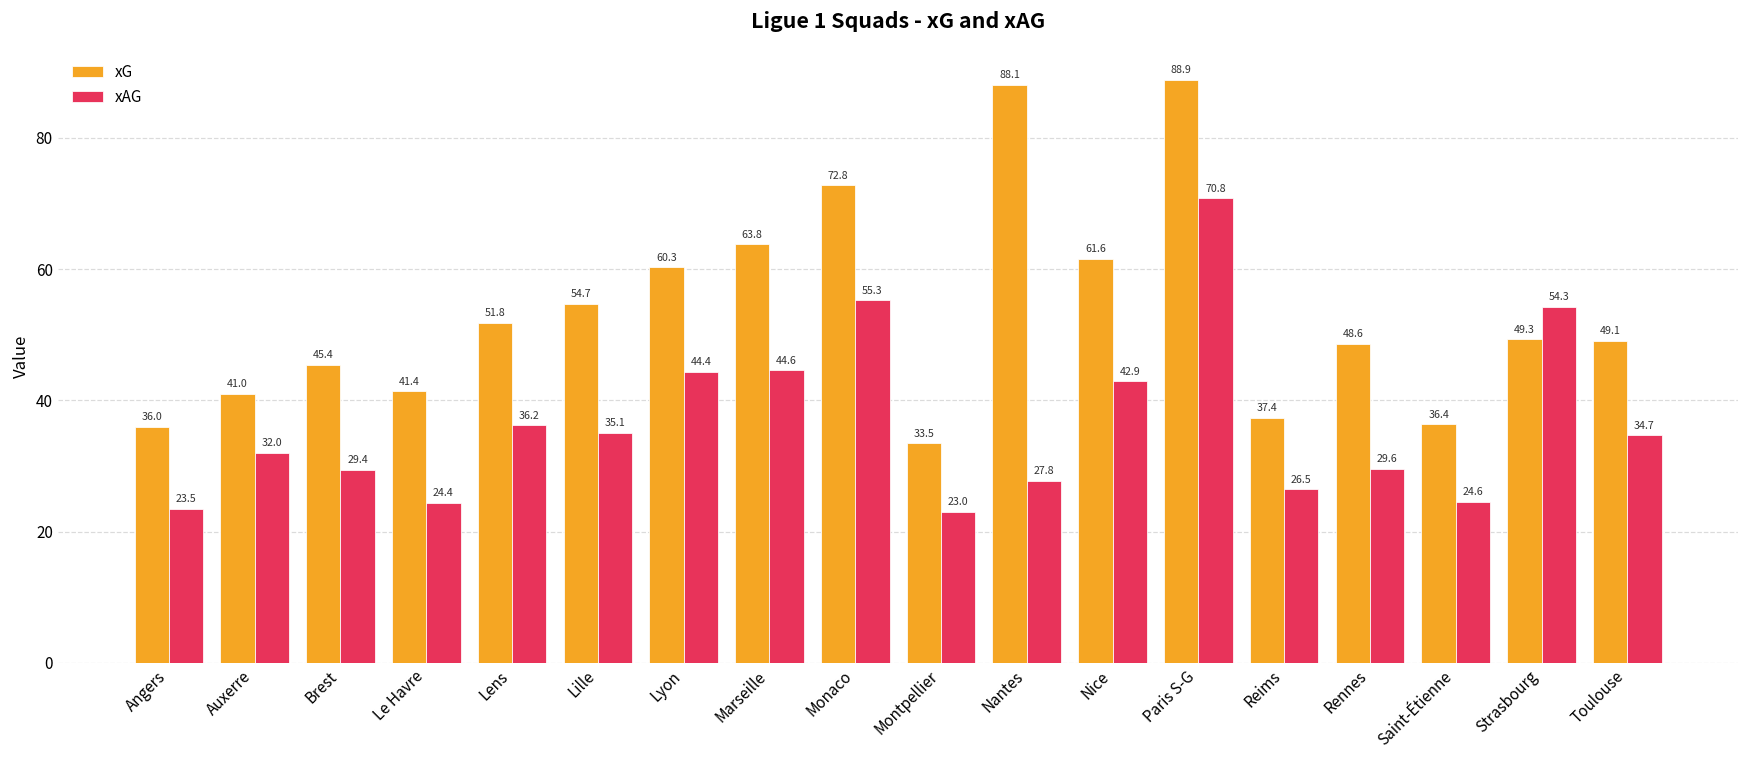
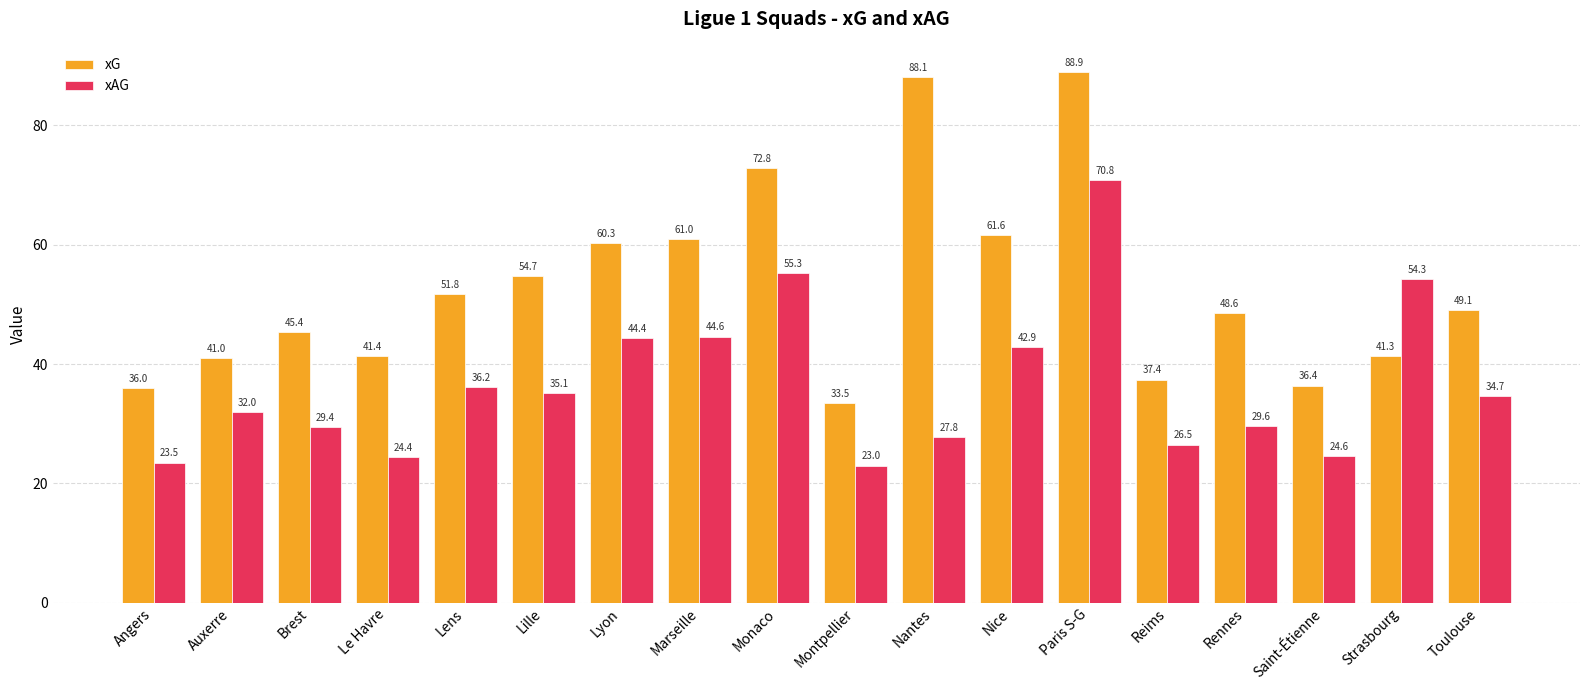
xG, Marseille: 63.8 -> 61.0
xG, Strasbourg: 49.3 -> 41.3
